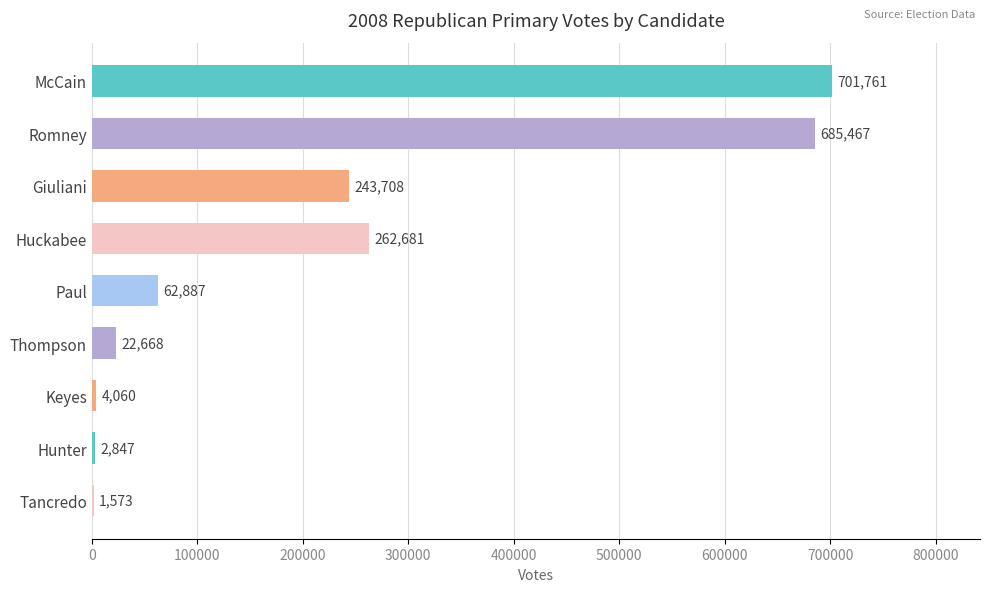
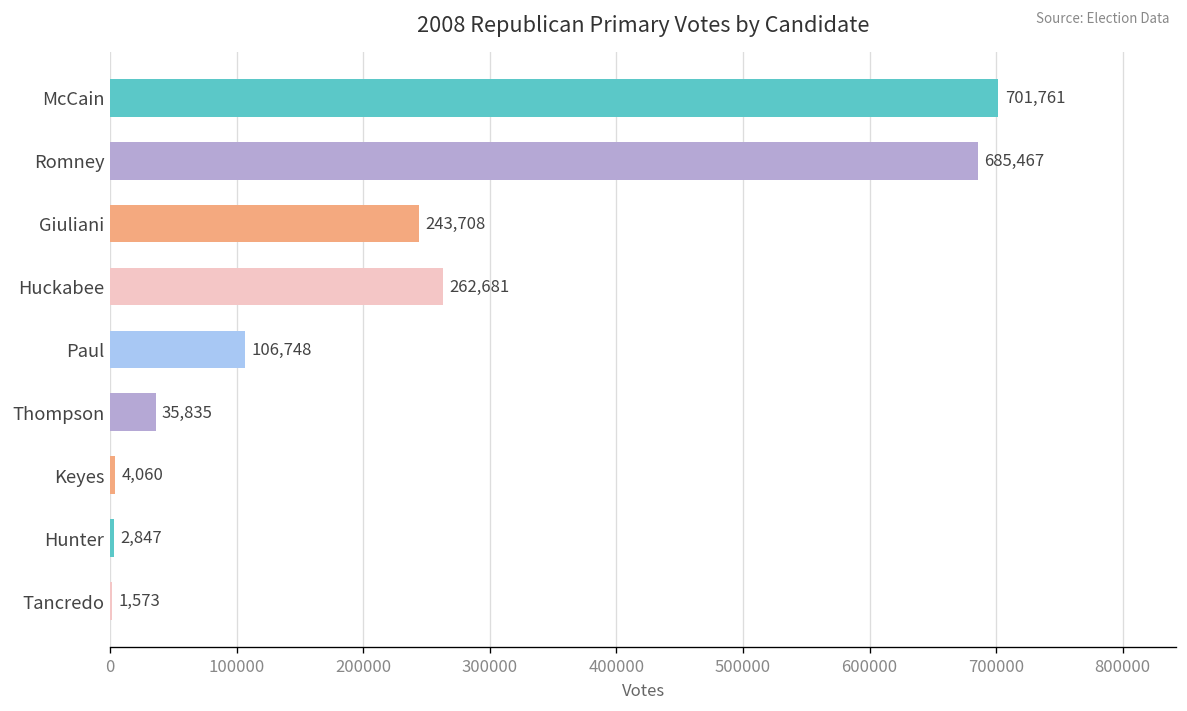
Paul: 62,887 -> 106,748
Thompson: 22,668 -> 35,835
